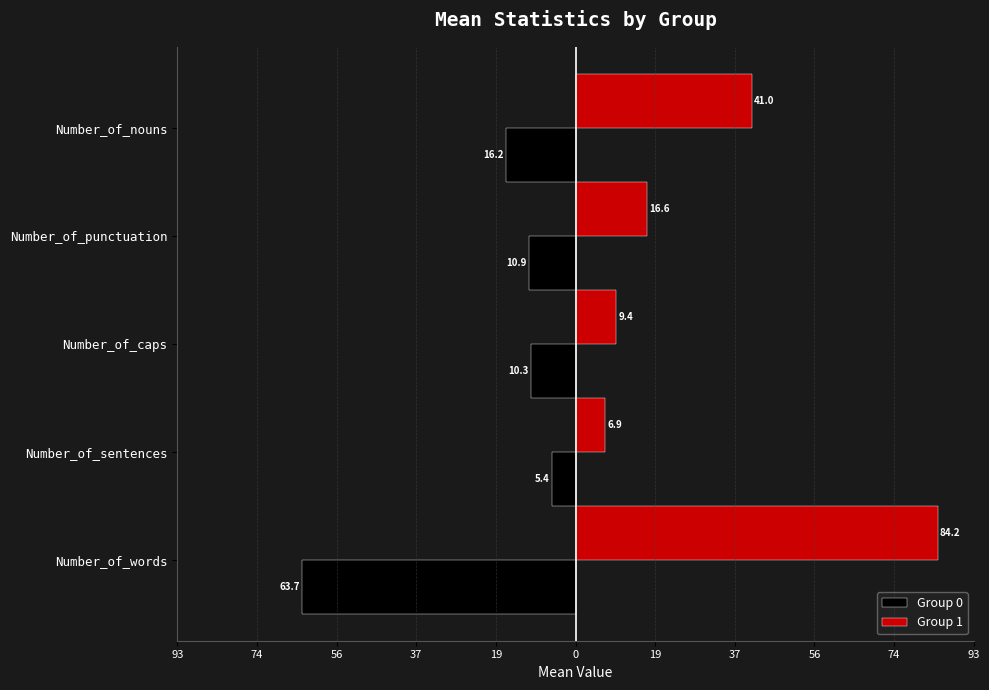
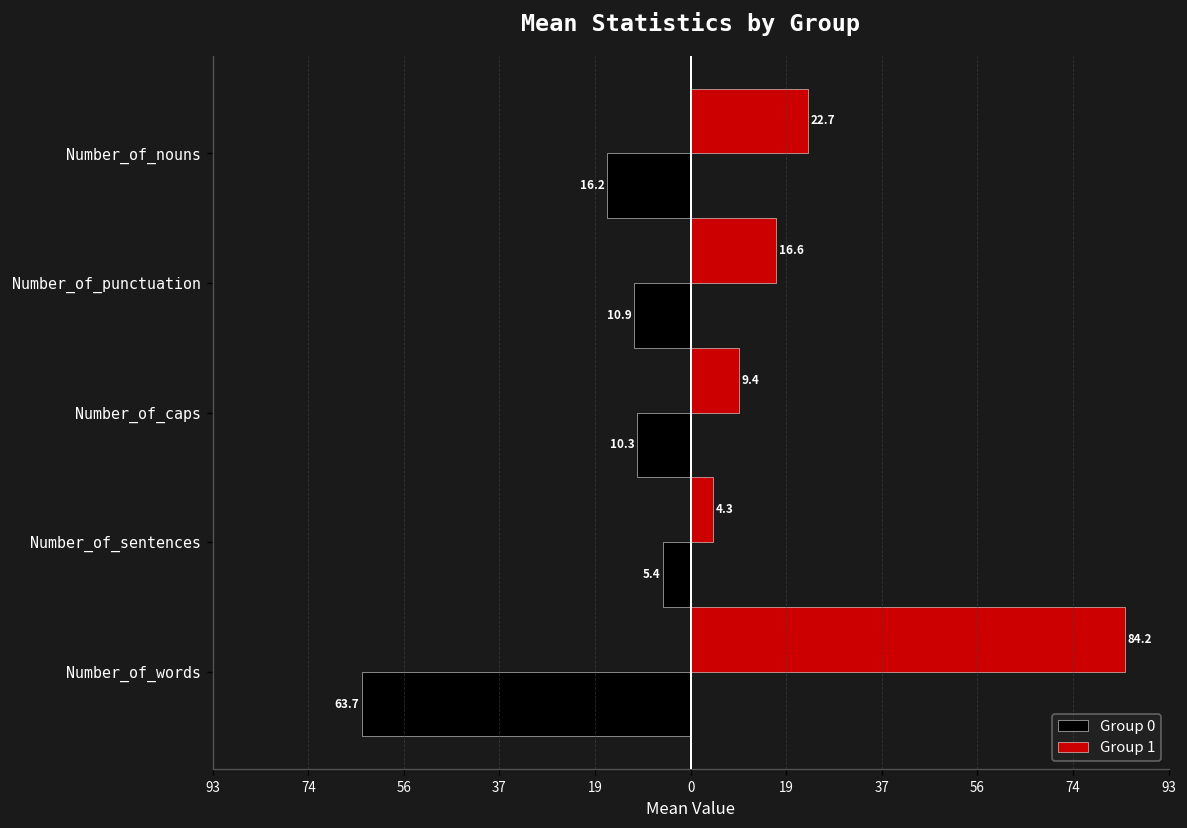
Group 1, Number_of_nouns: 41.0 -> 22.7
Group 1, Number_of_sentences: 6.9 -> 4.3
